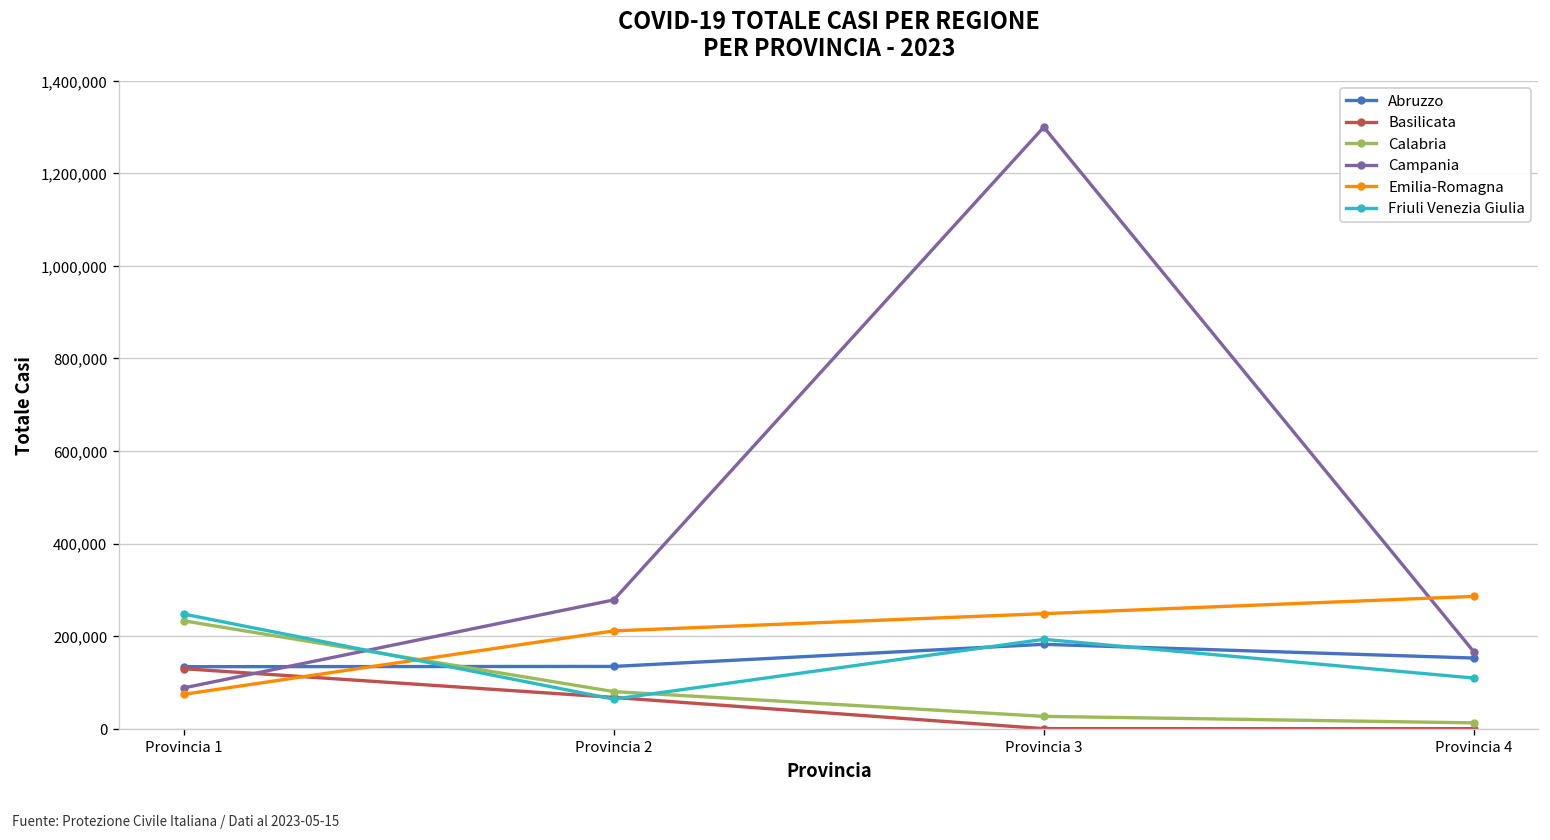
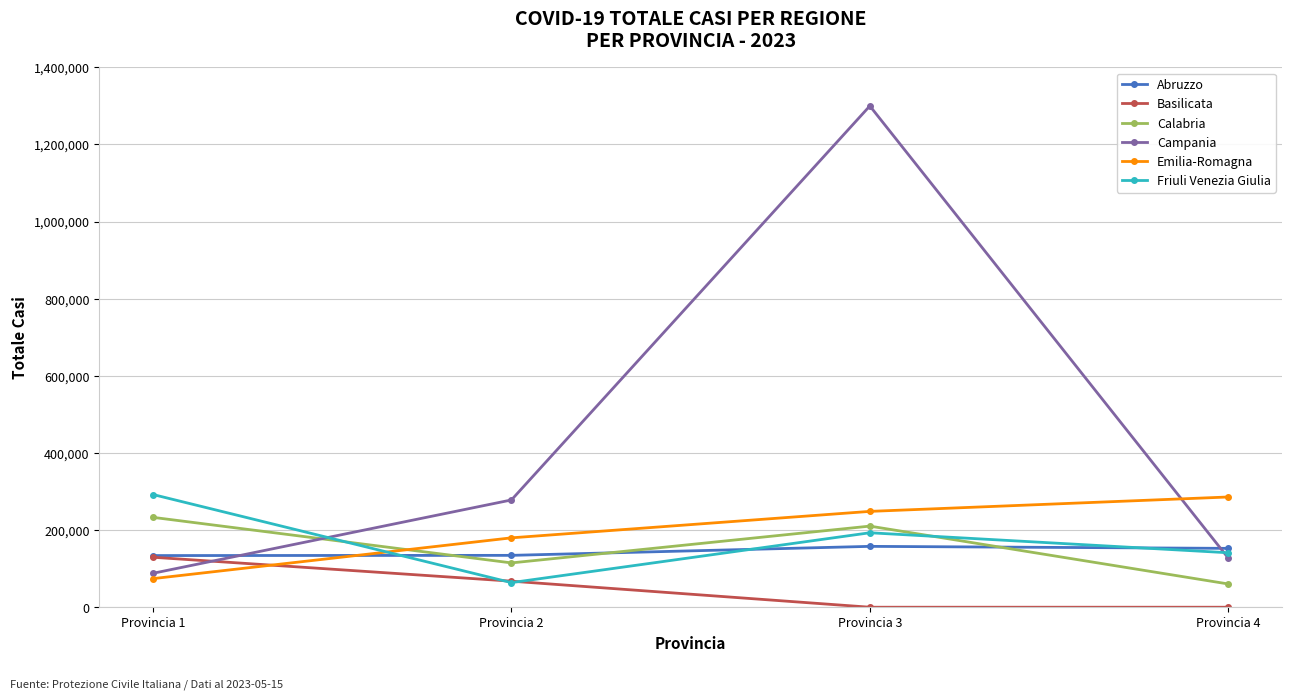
Friuli Venezia Giulia, Provincia 1: 250,000 -> 290,000
Calabria, Provincia 2: 80,000 -> 110,000
Emilia-Romagna, Provincia 2: 210,000 -> 180,000
Abruzzo, Provincia 3: 180,000 -> 160,000
Calabria, Provincia 3: 30,000 -> 210,000
Calabria, Provincia 4: 10,000 -> 60,000
Campania, Provincia 4: 170,000 -> 130,000
Friuli Venezia Giulia, Provincia 4: 110,000 -> 140,000
